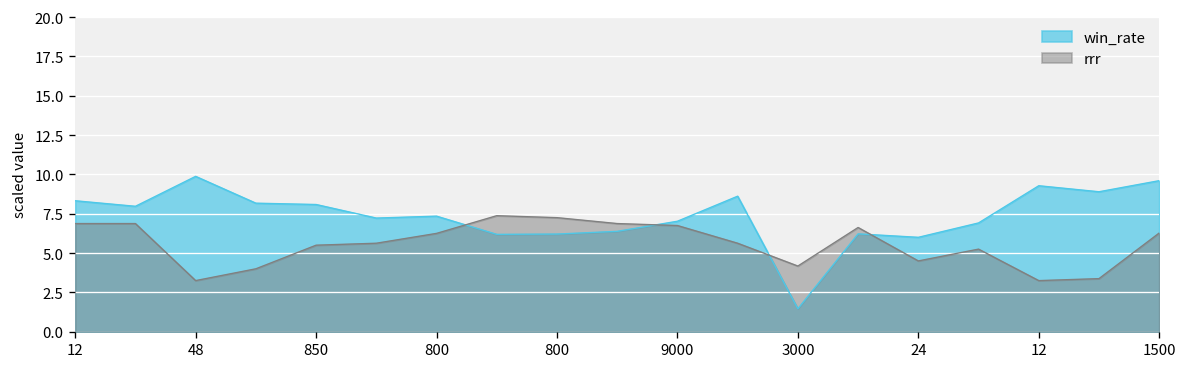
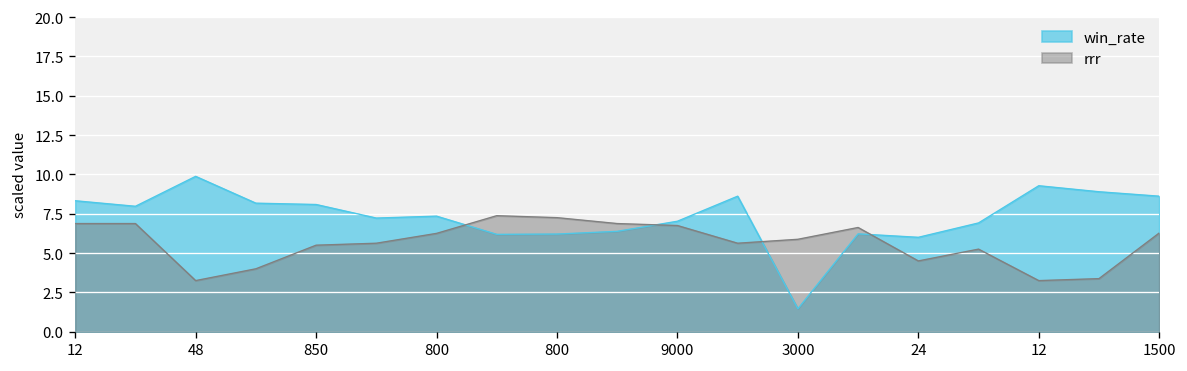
rrr, 3000: 4.2 -> 5.9
win_rate, 1500: 9.6 -> 8.6
